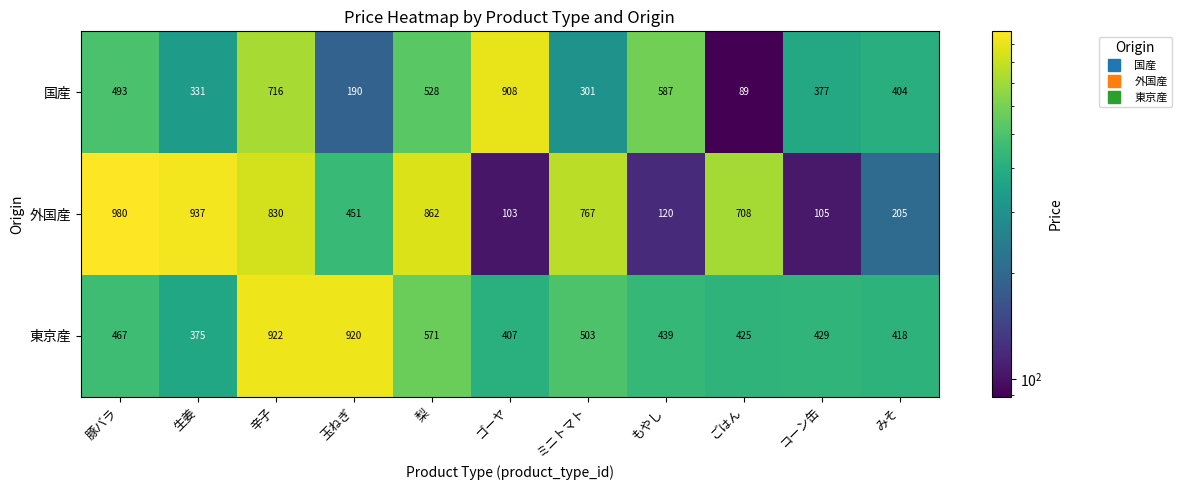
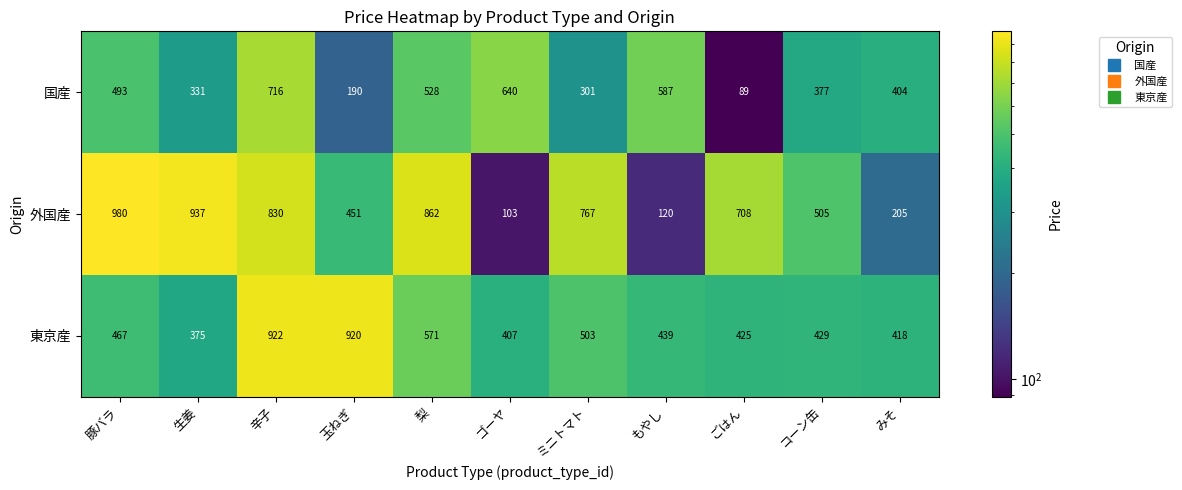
国産, ゴーヤ: 908 -> 640
外国産, コーン缶: 105 -> 505
